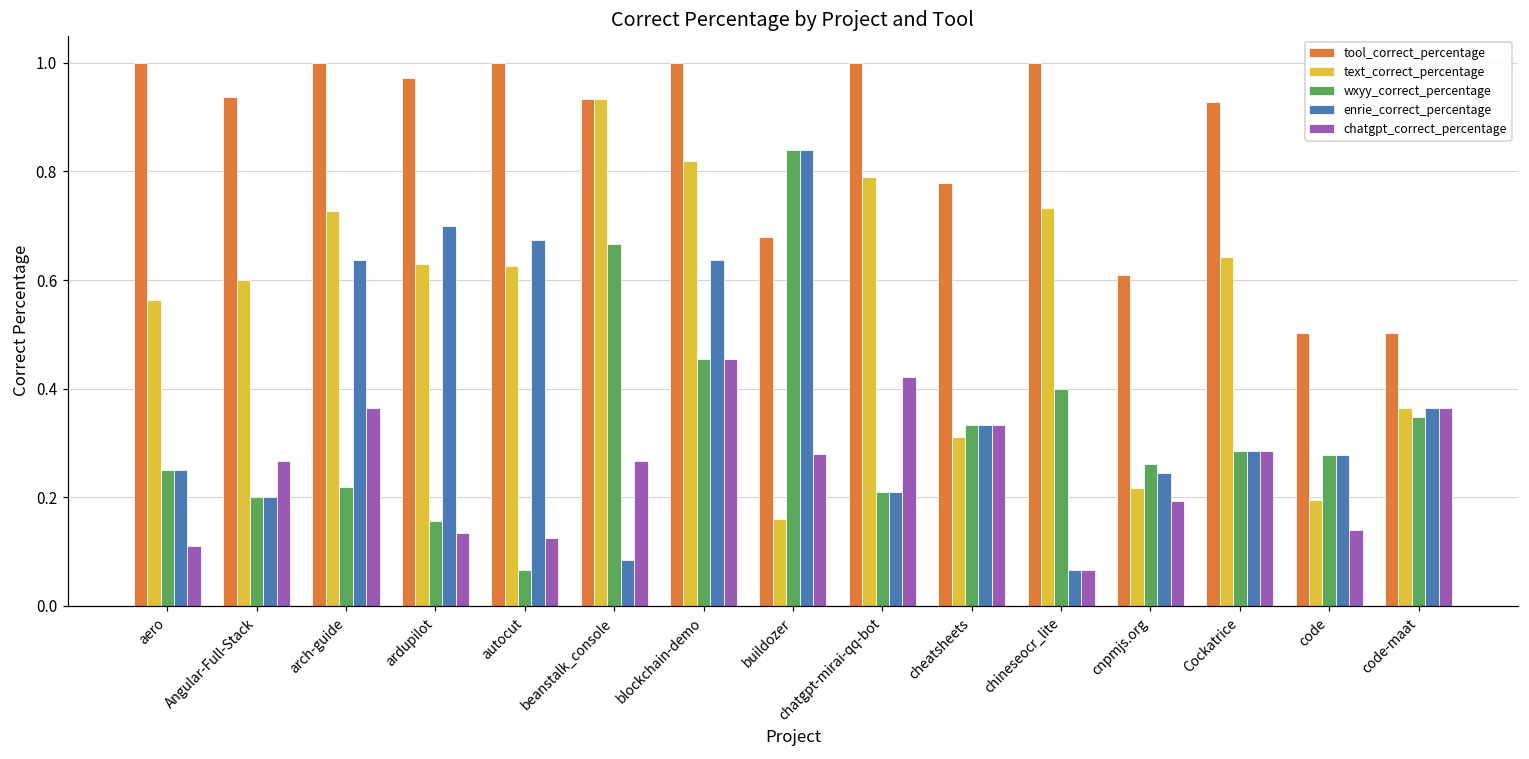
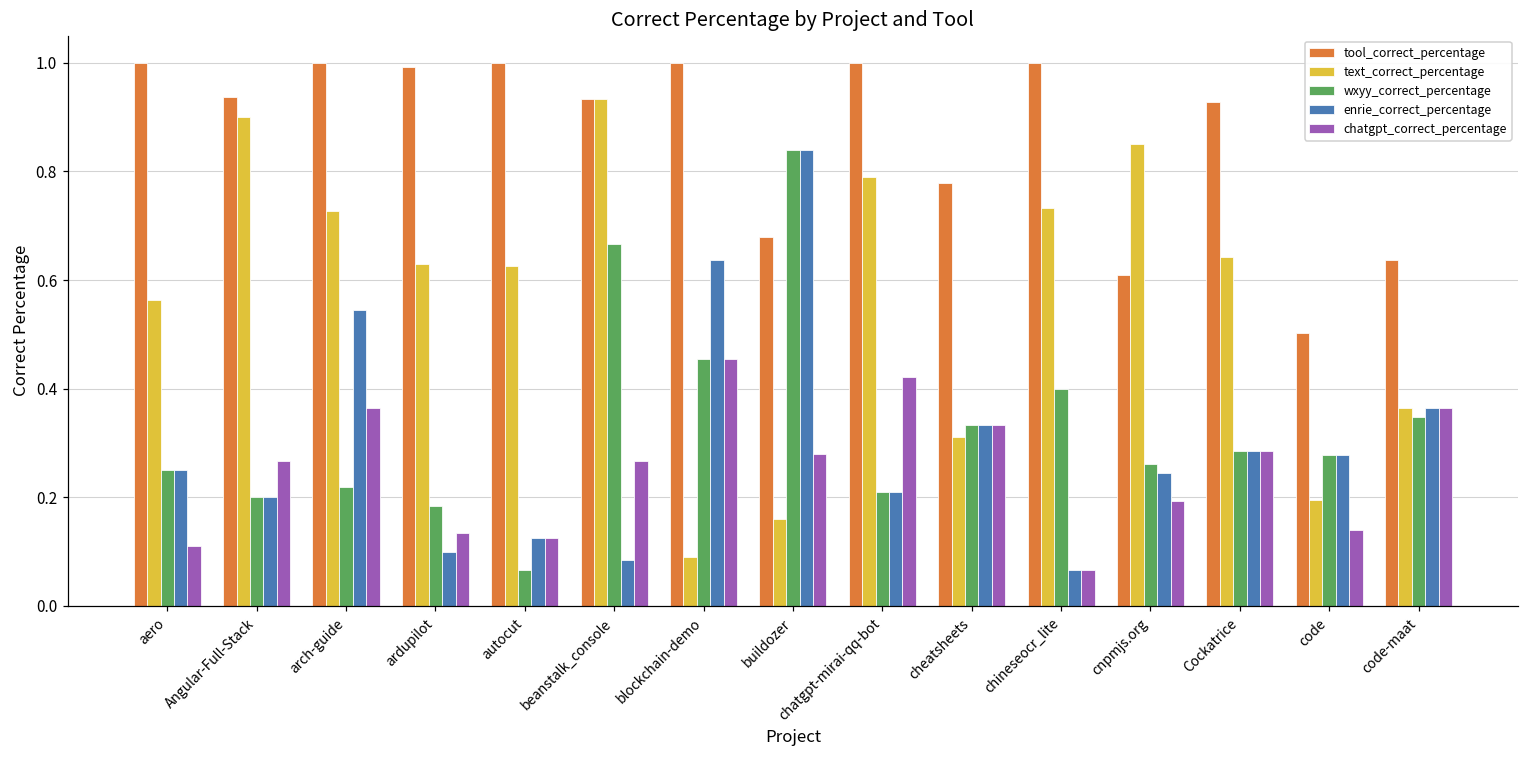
text_correct_percentage, Angular-Full-Stack: 0.6 -> 0.9
enrie_correct_percentage, arch-guide: 0.64 -> 0.55
tool_correct_percentage, ardupilot: 0.97 -> 0.99
wxyy_correct_percentage, ardupilot: 0.16 -> 0.18
enrie_correct_percentage, ardupilot: 0.7 -> 0.1
enrie_correct_percentage, autocut: 0.67 -> 0.13
text_correct_percentage, blockchain-demo: 0.82 -> 0.09
text_correct_percentage, cnpmjs.org: 0.22 -> 0.85
tool_correct_percentage, code-maat: 0.50 -> 0.64
